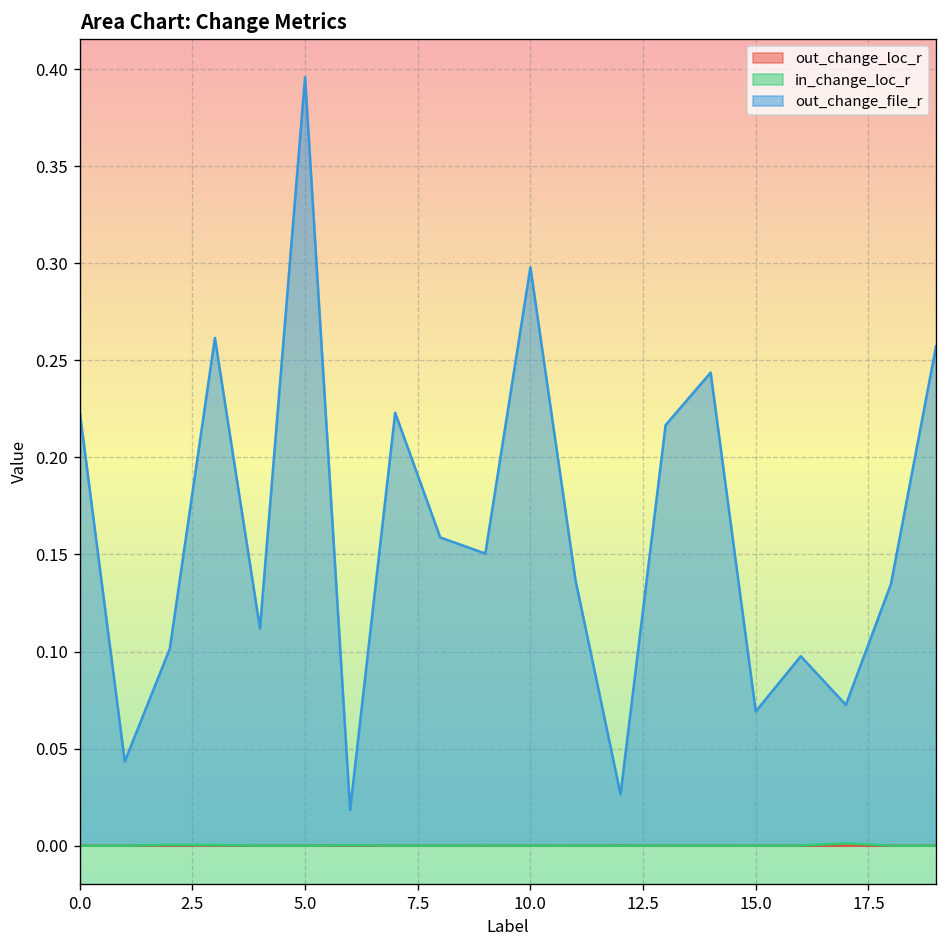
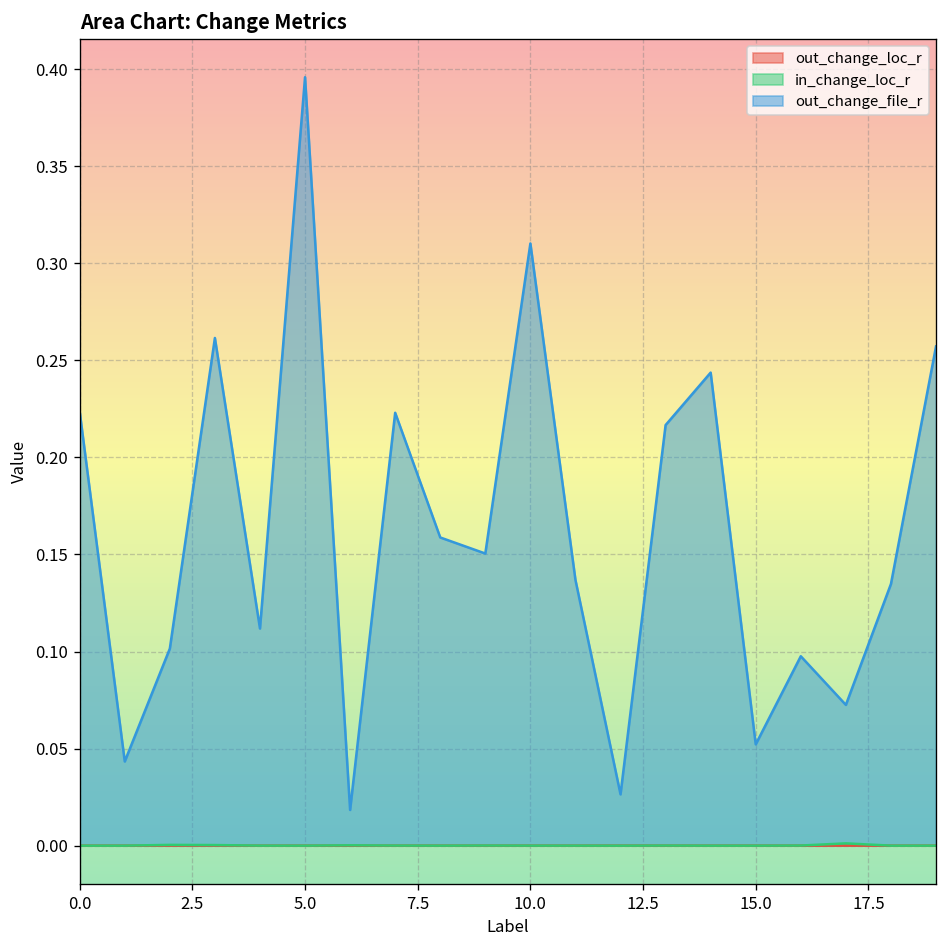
out_change_file_r, 10.0: 0.298 -> 0.310
out_change_file_r, 15.0: 0.069 -> 0.052
